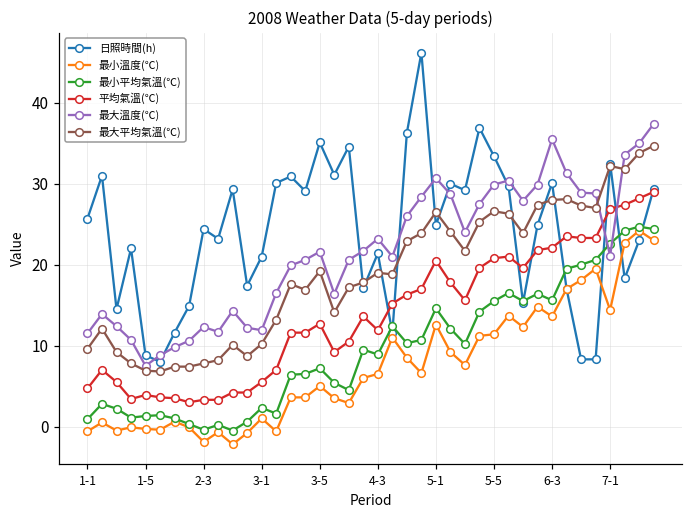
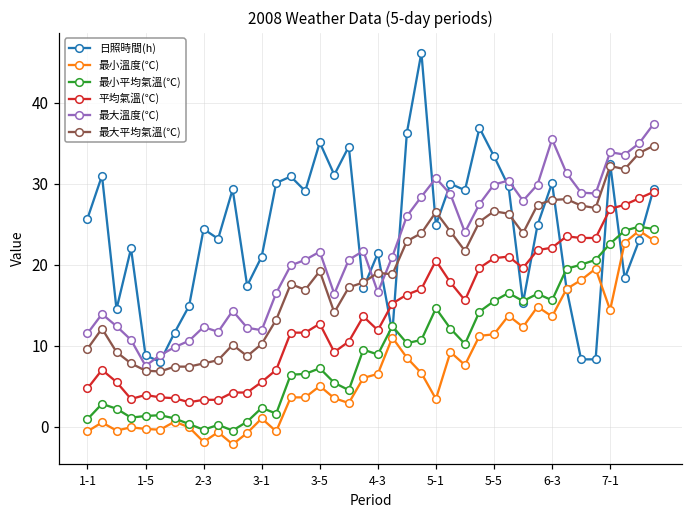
最大溫度(℃), 4-3: 23 -> 17
最小溫度(℃), 5-1: 13 -> 3
最大溫度(℃), 7-1: 21 -> 34
